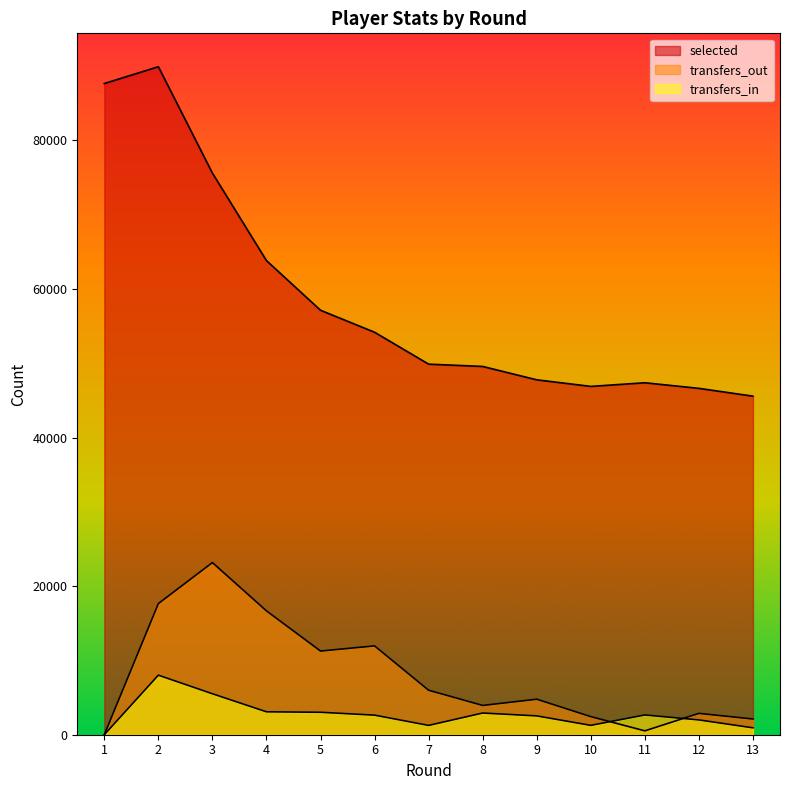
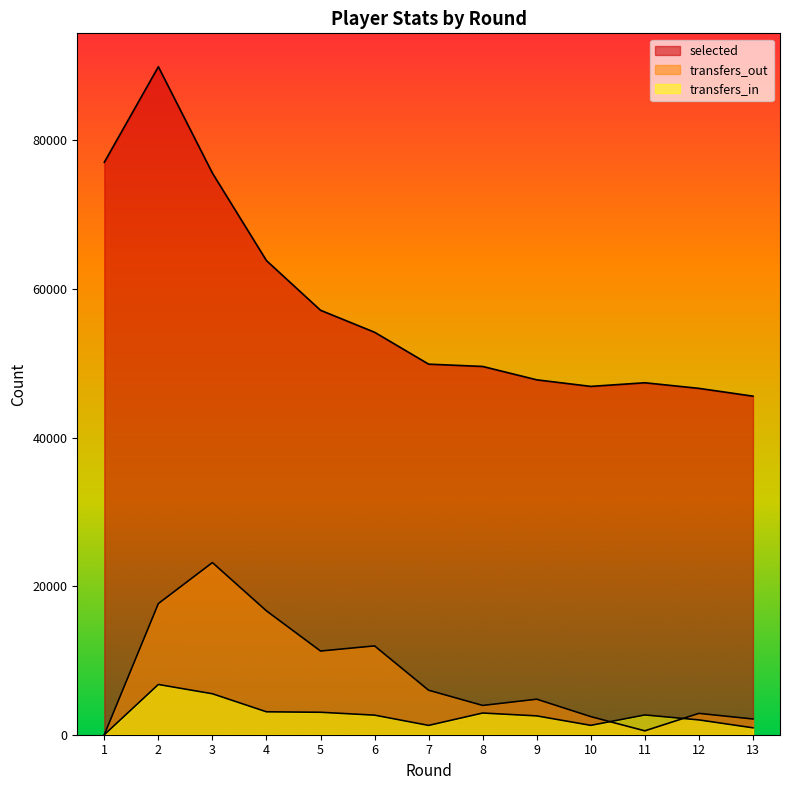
selected, 1: 88000 -> 77000
transfers_in, 2: 8000 -> 7000
